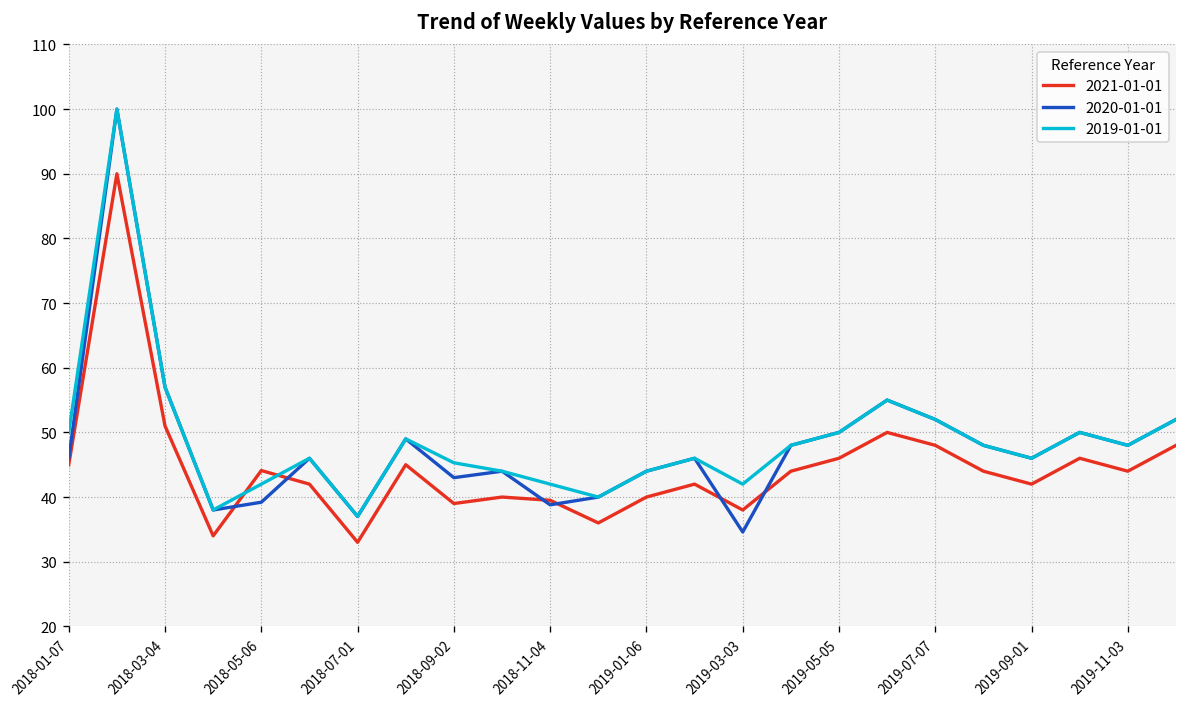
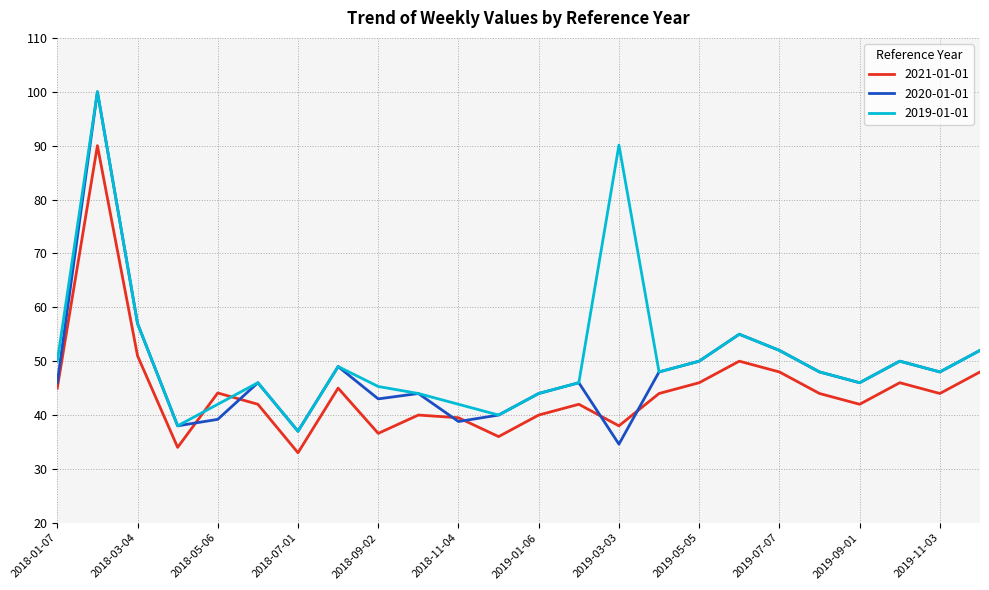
2021-01-01, 2018-09-02: 39 -> 37
2019-01-01, 2019-03-03: 42 -> 90
